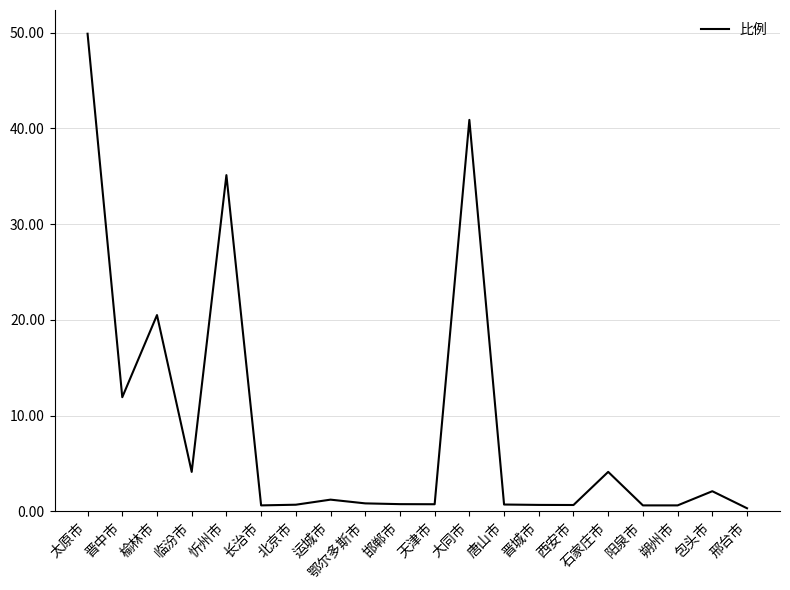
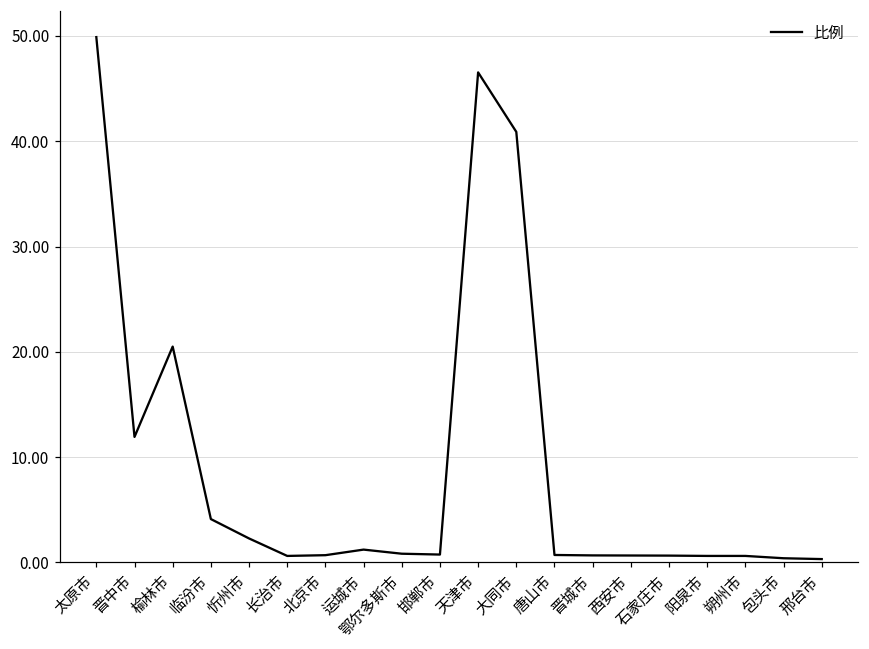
忻州市: 35 -> 2
天津市: 1 -> 47
石家庄市: 4 -> 1
包头市: 2 -> 0
